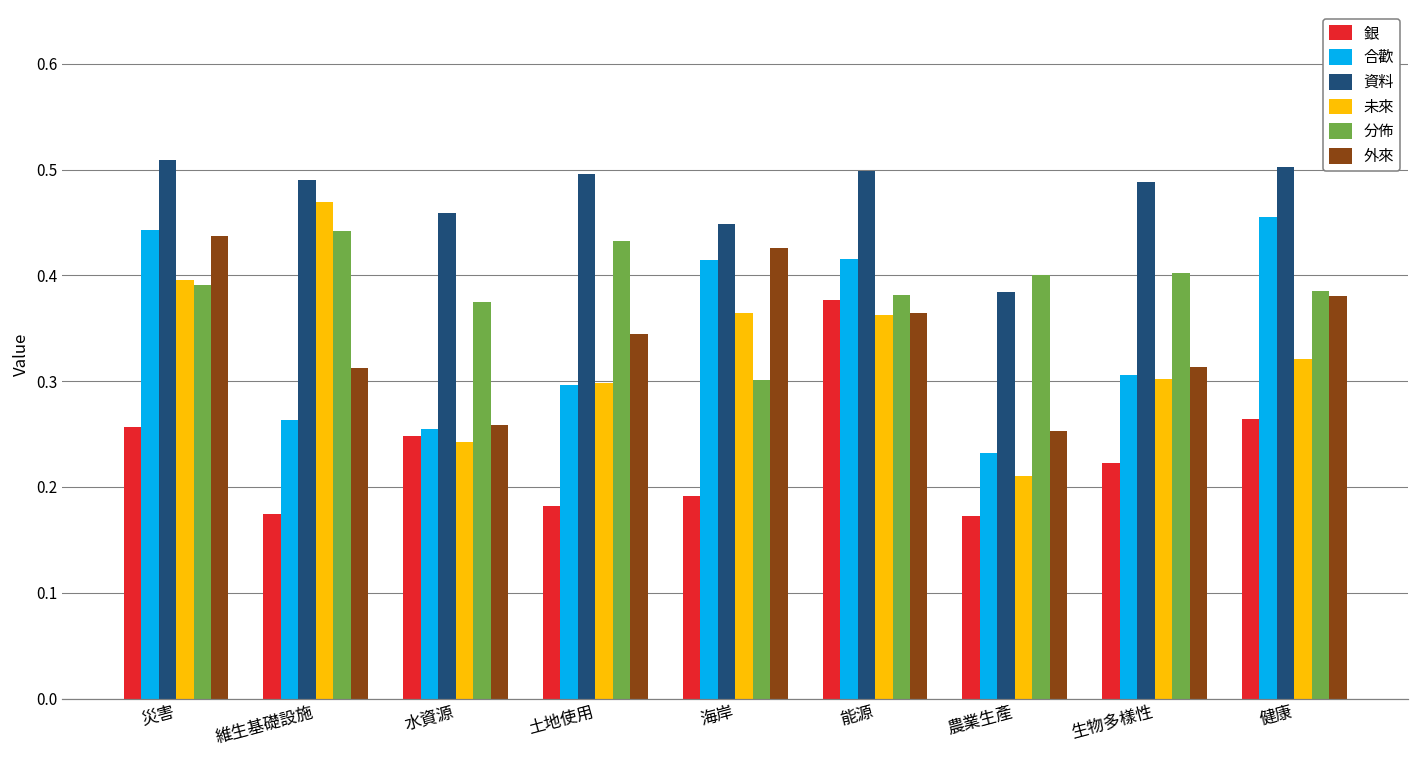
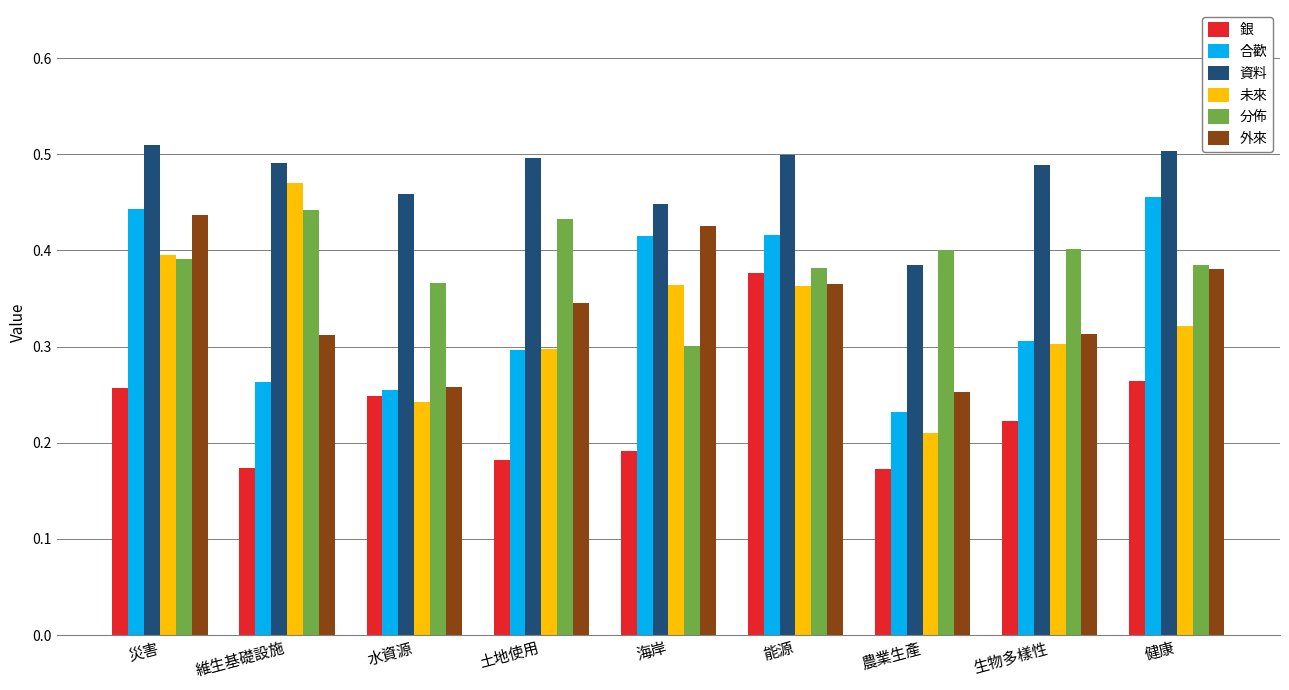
分佈, 水資源: 0.38 -> 0.37
